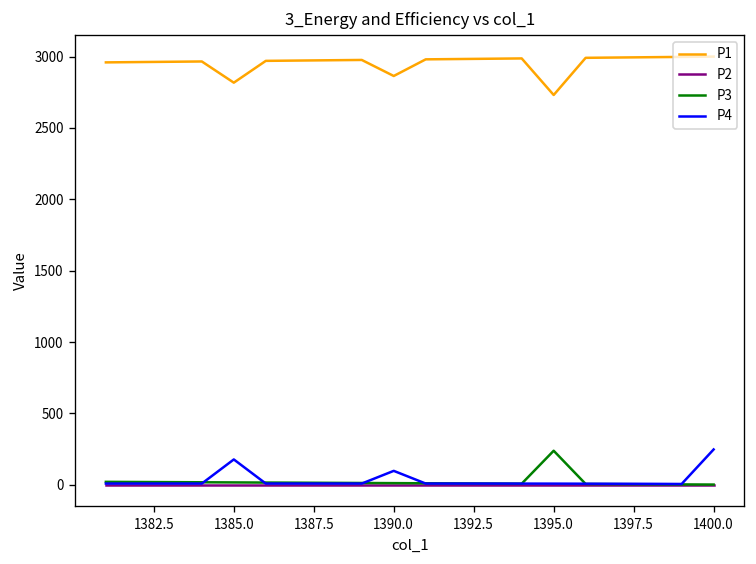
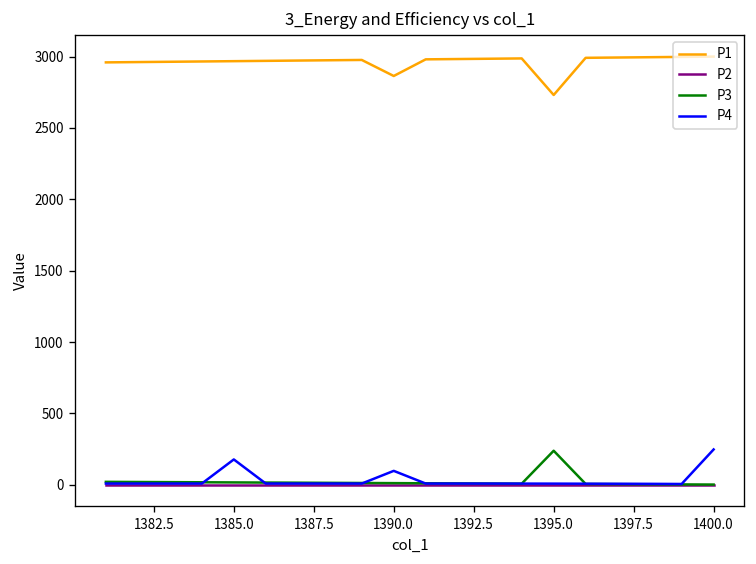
P1, 1385.0: 2820 -> 2970
